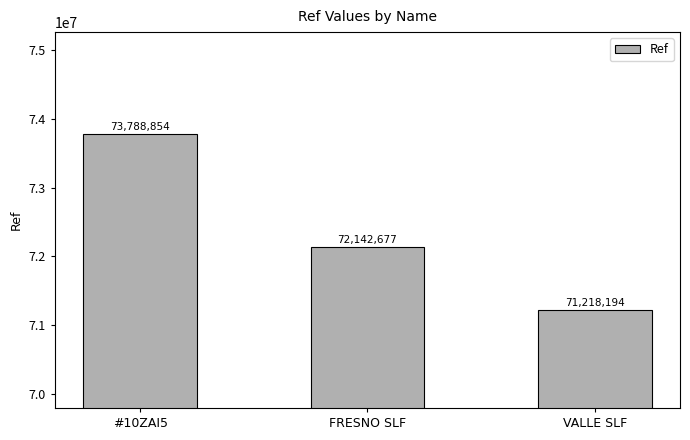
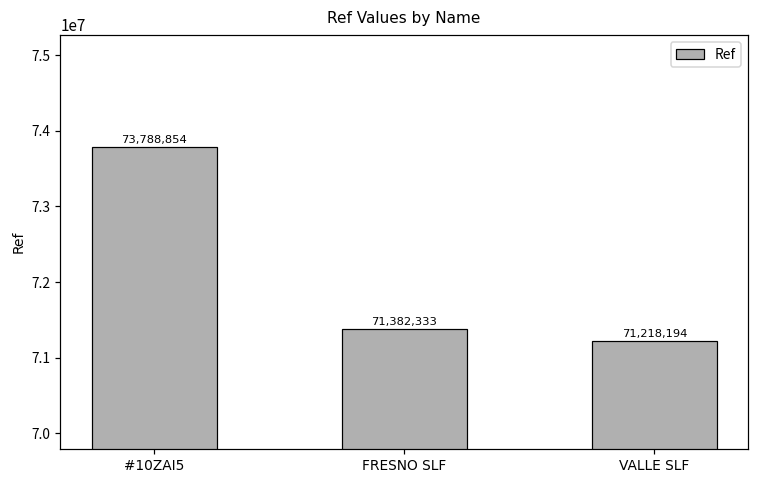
FRESNO SLF: 72,142,677 -> 71,382,333
